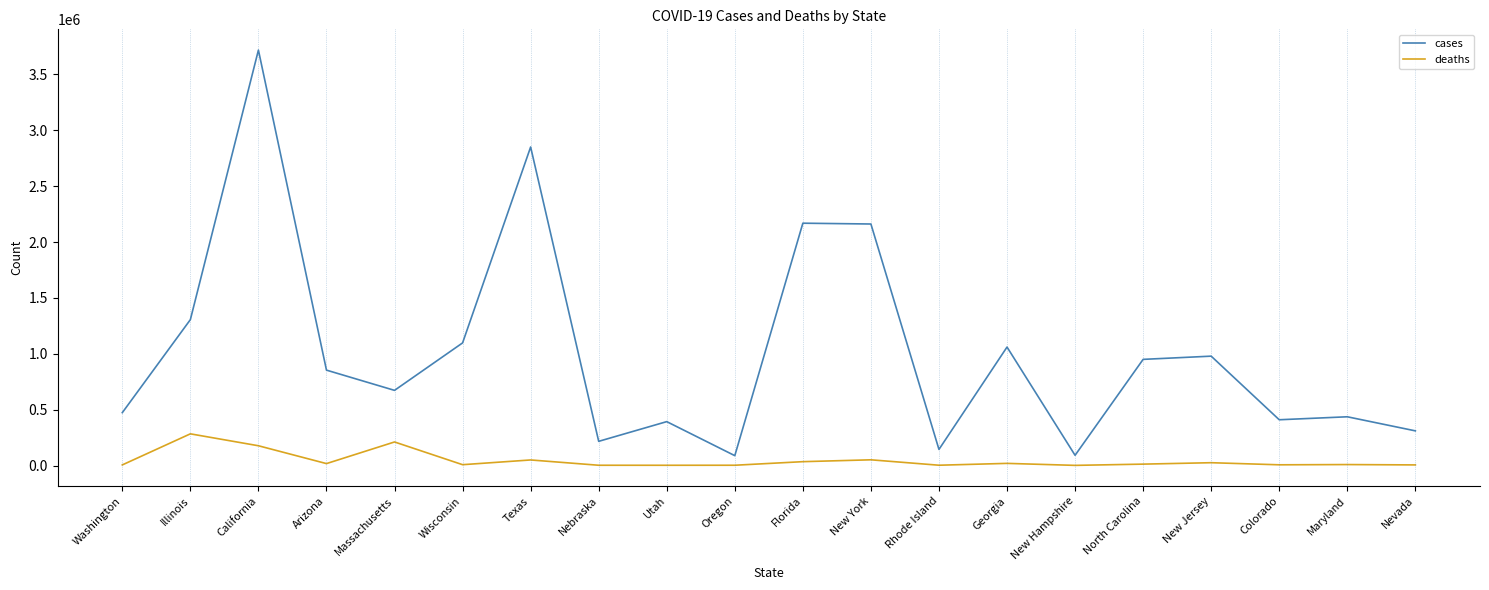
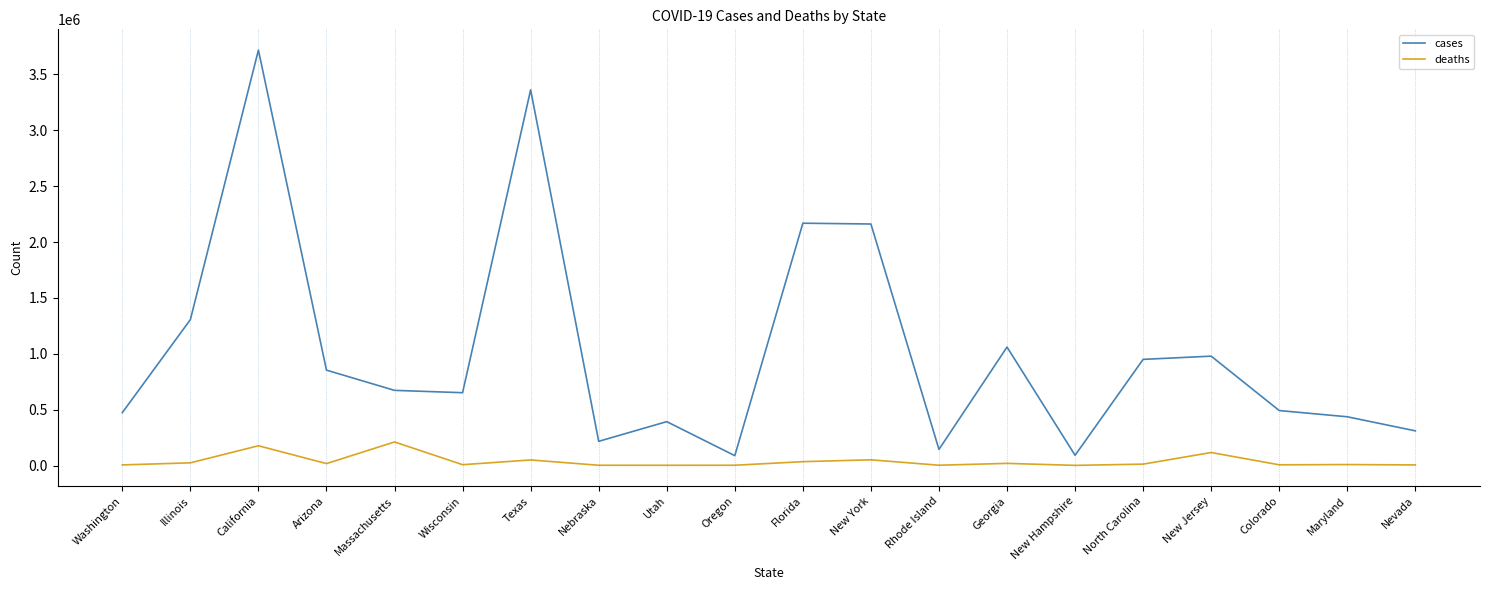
deaths, Illinois: 280000 -> 20000
cases, Wisconsin: 1100000 -> 650000
cases, Texas: 2850000 -> 3360000
deaths, New Jersey: 30000 -> 120000
cases, Colorado: 410000 -> 490000
